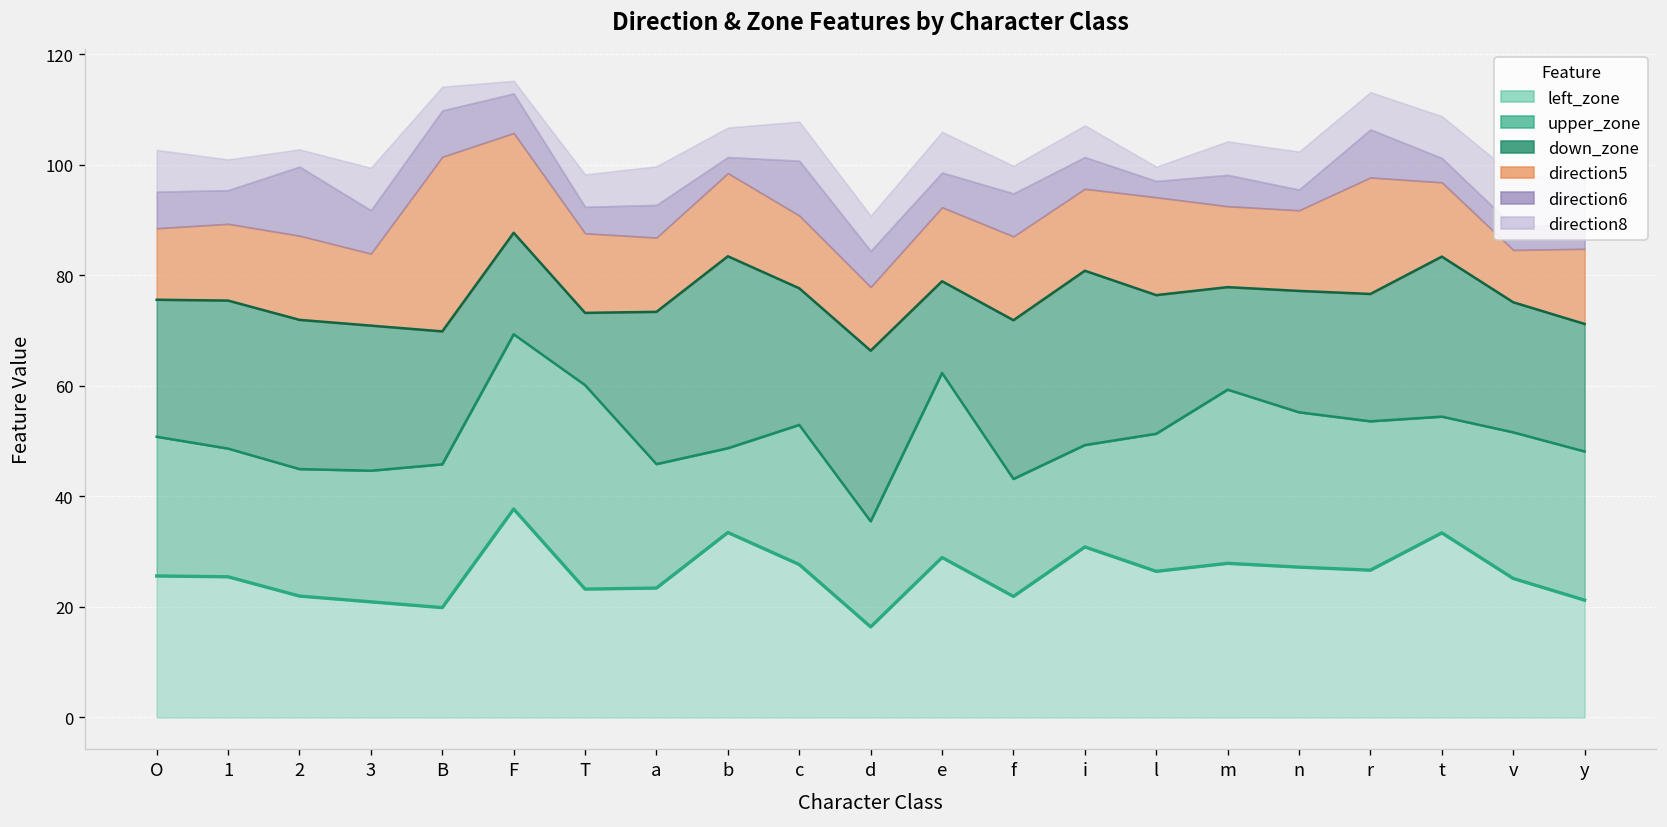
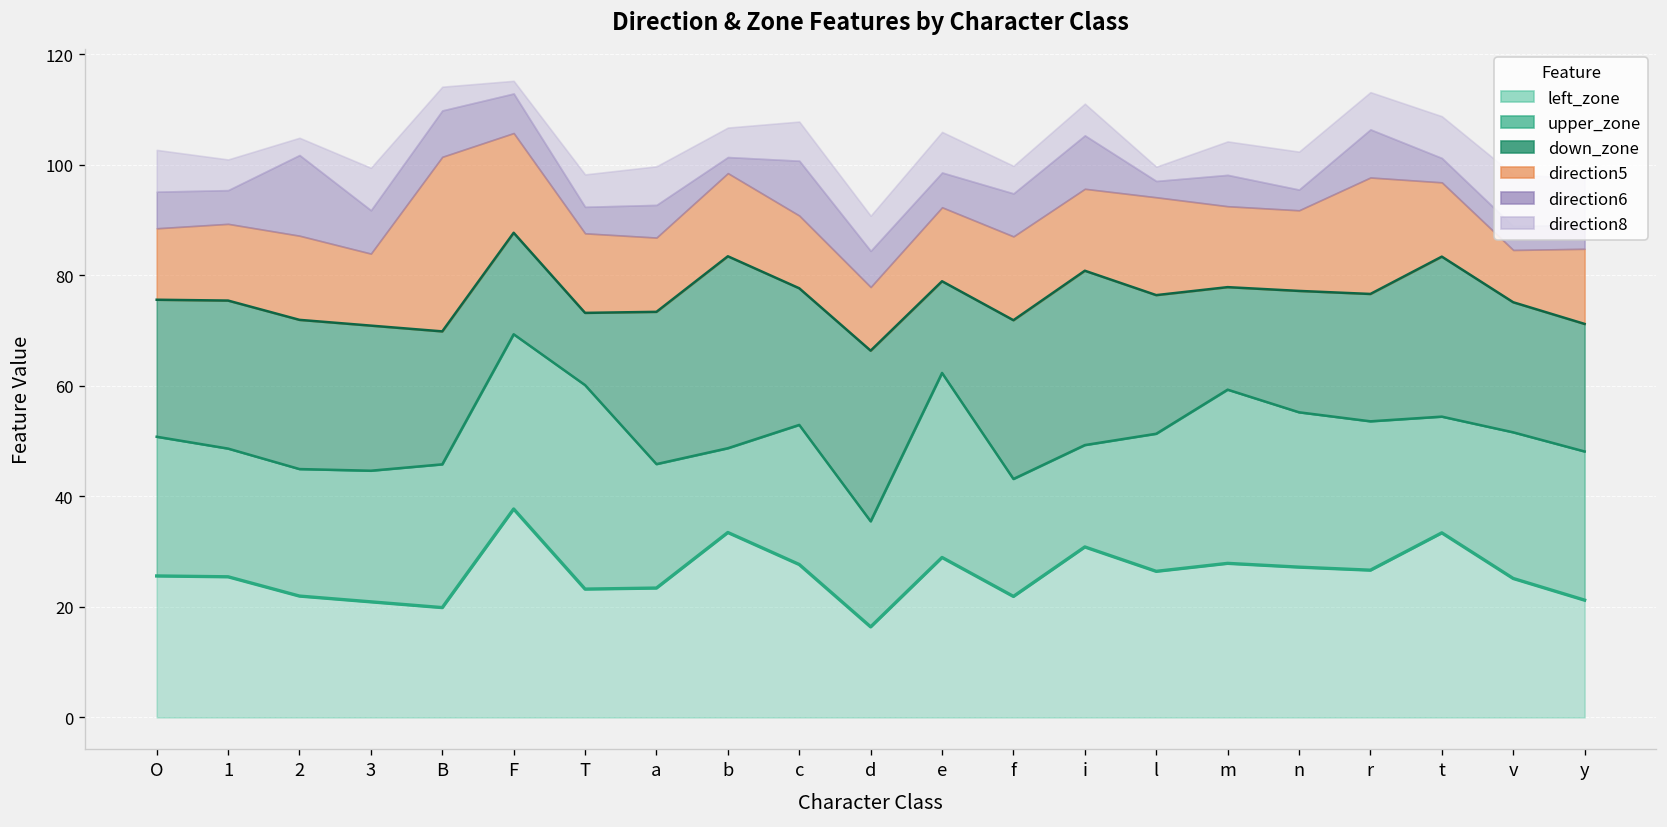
direction6, 2: 13 -> 15
direction6, i: 6 -> 10
